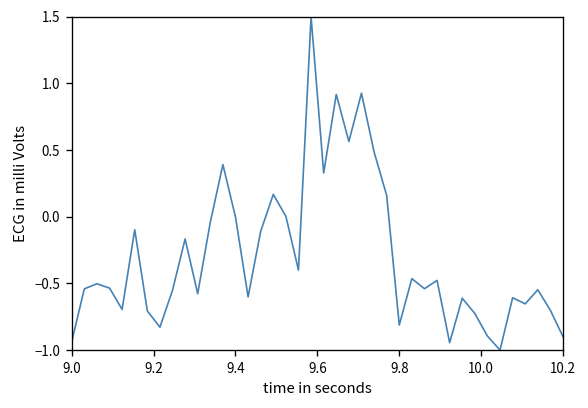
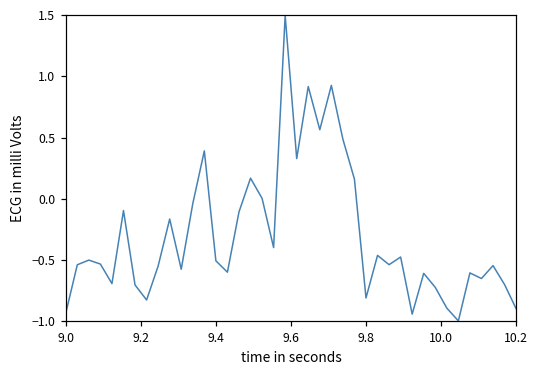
9.4: 0.00 -> -0.51
